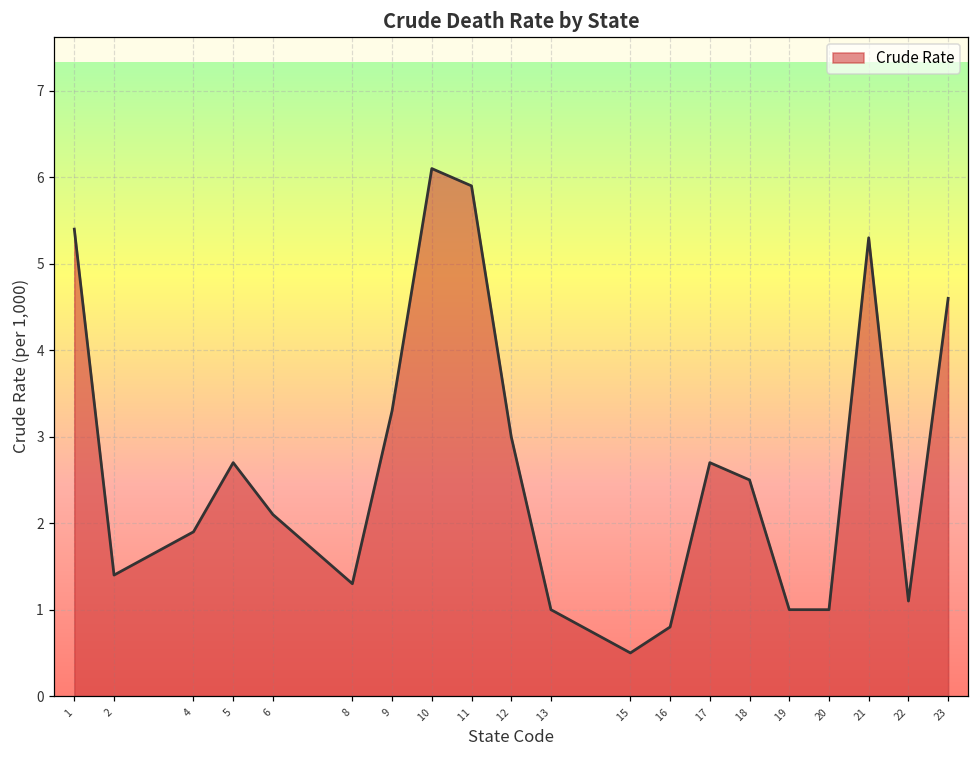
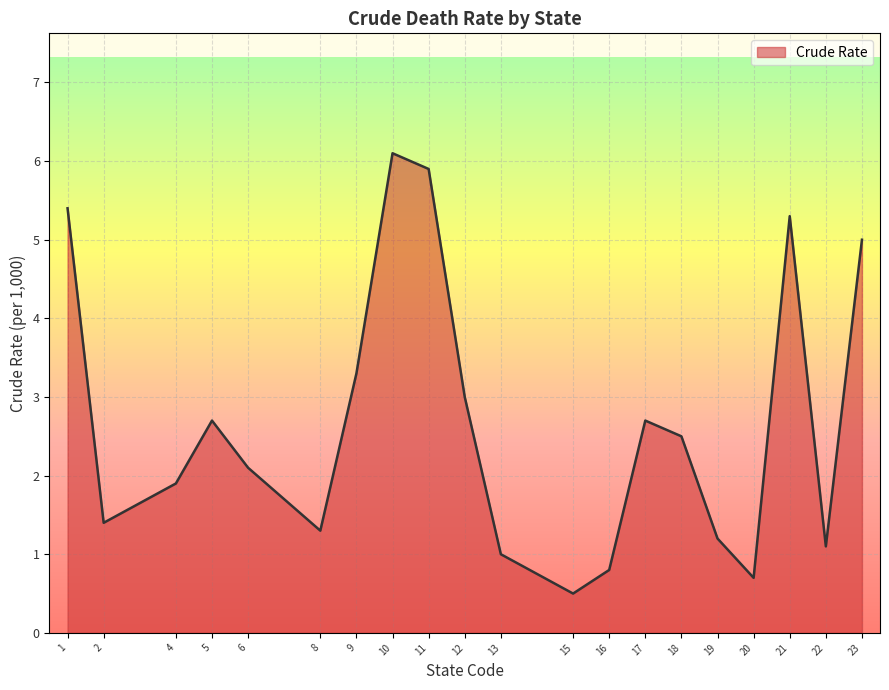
19: 1.0 -> 1.2
20: 1.0 -> 0.7
23: 4.6 -> 5.0
